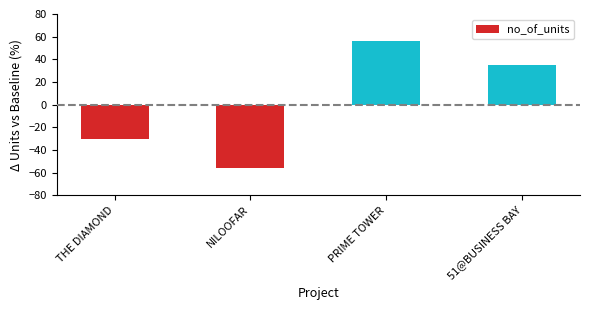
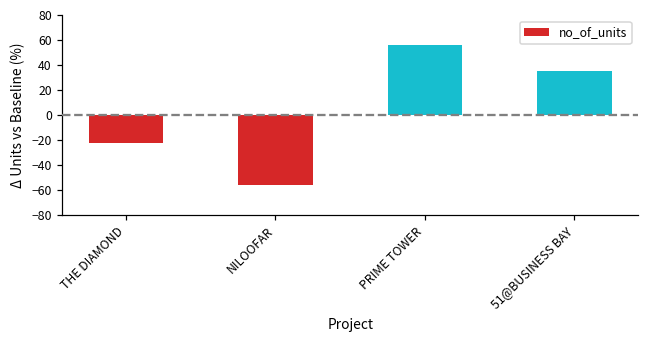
THE DIAMOND: -30 -> -22
